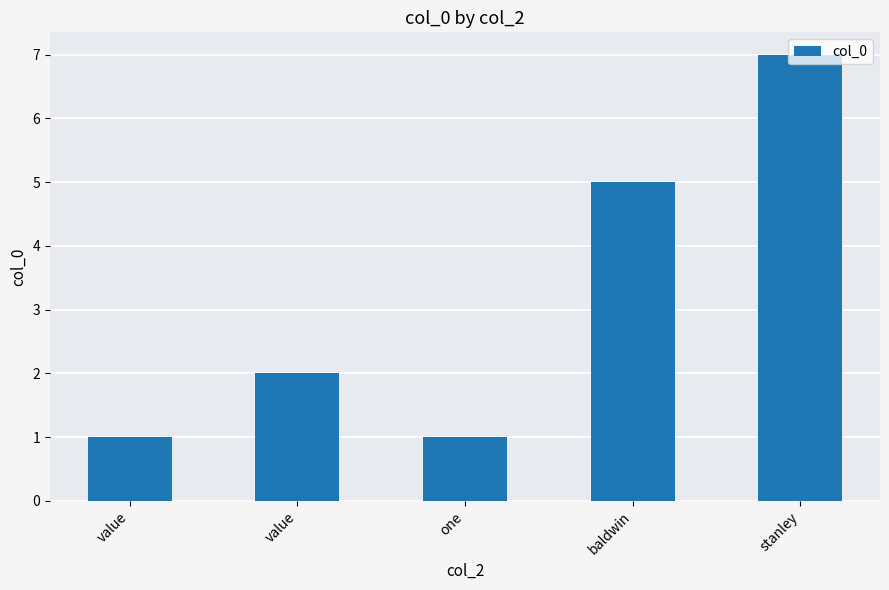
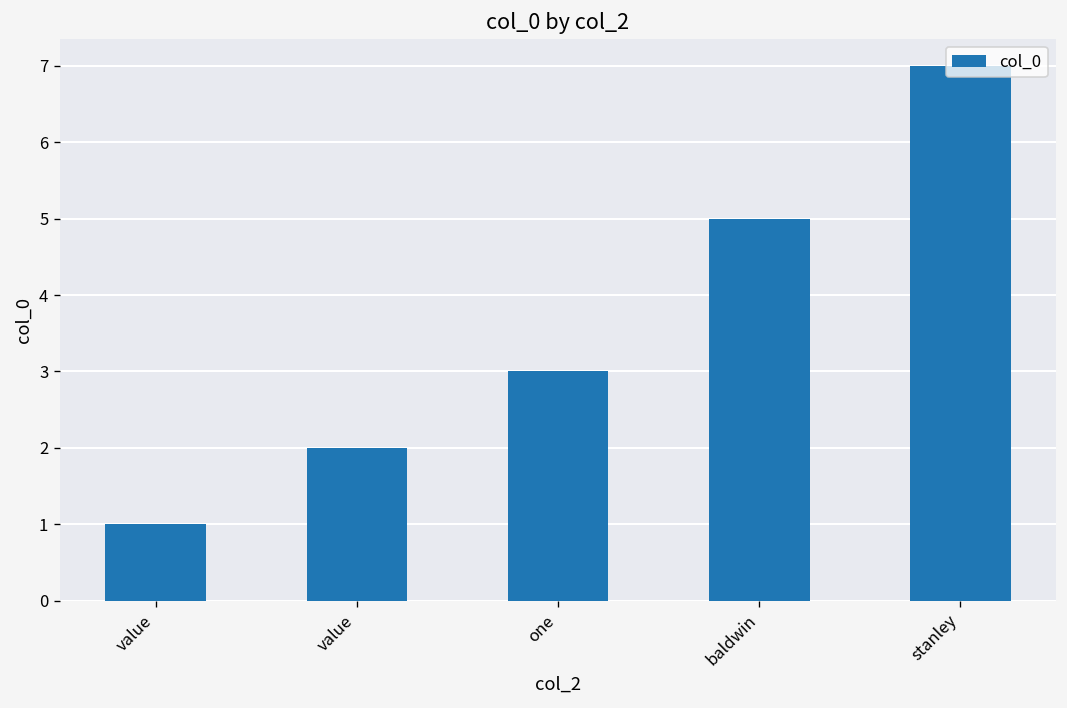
one: 1 -> 3
